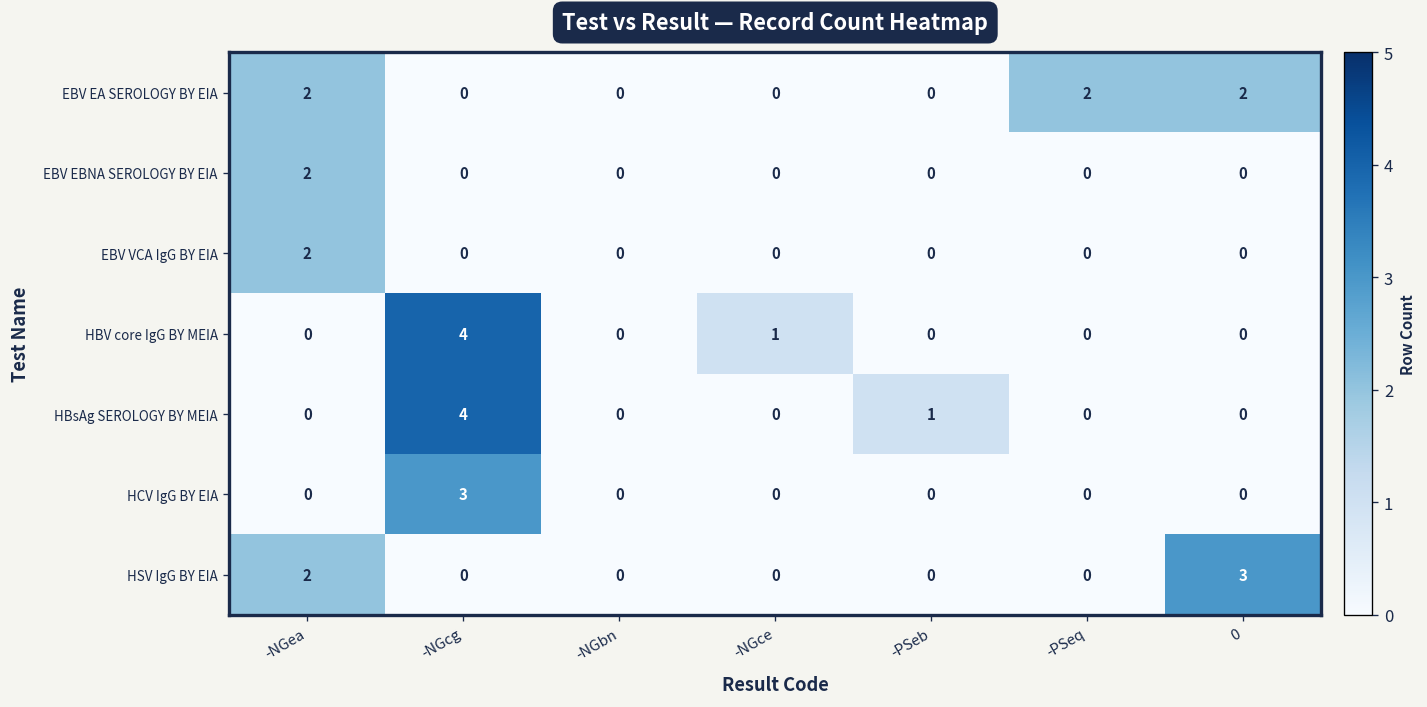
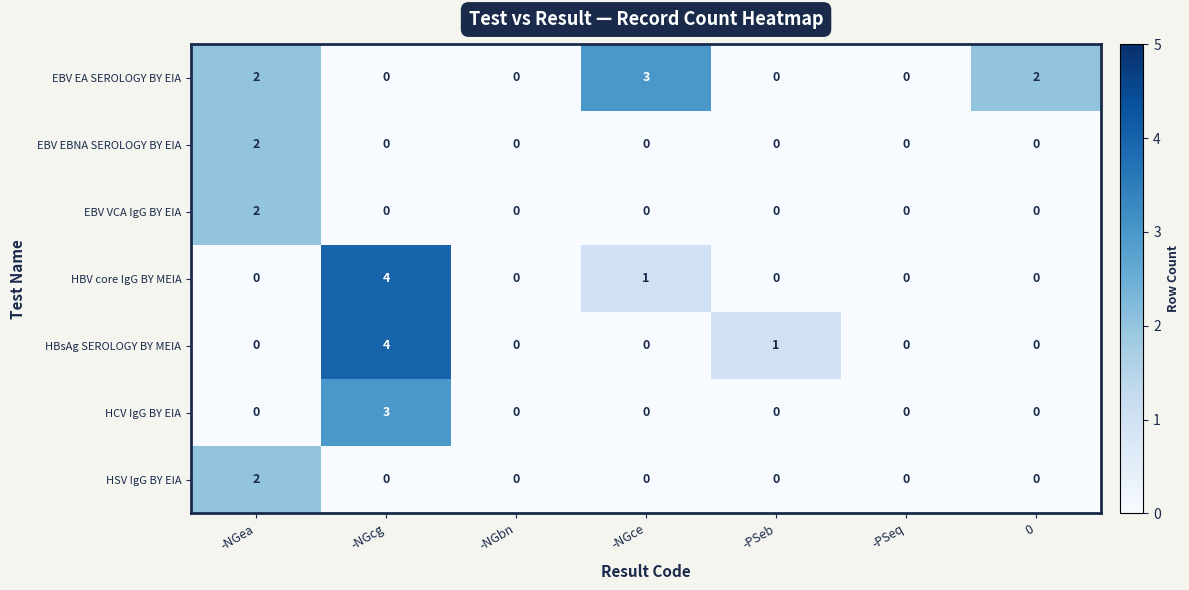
EBV EA SEROLOGY BY EIA, -NGce: 0 -> 3
EBV EA SEROLOGY BY EIA, -PSeq: 2 -> 0
HSV IgG BY EIA, 0: 3 -> 0
